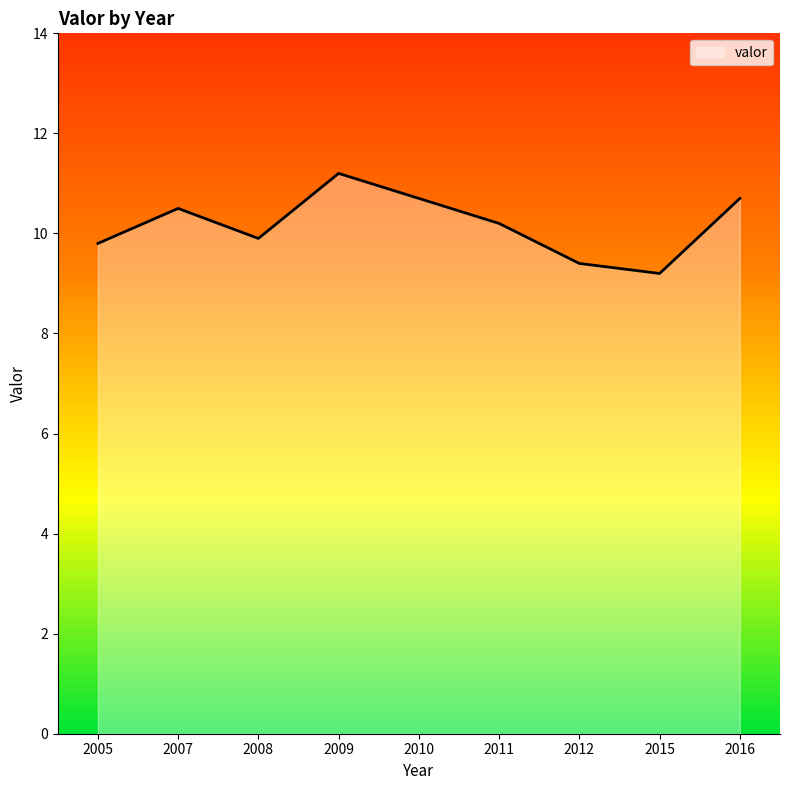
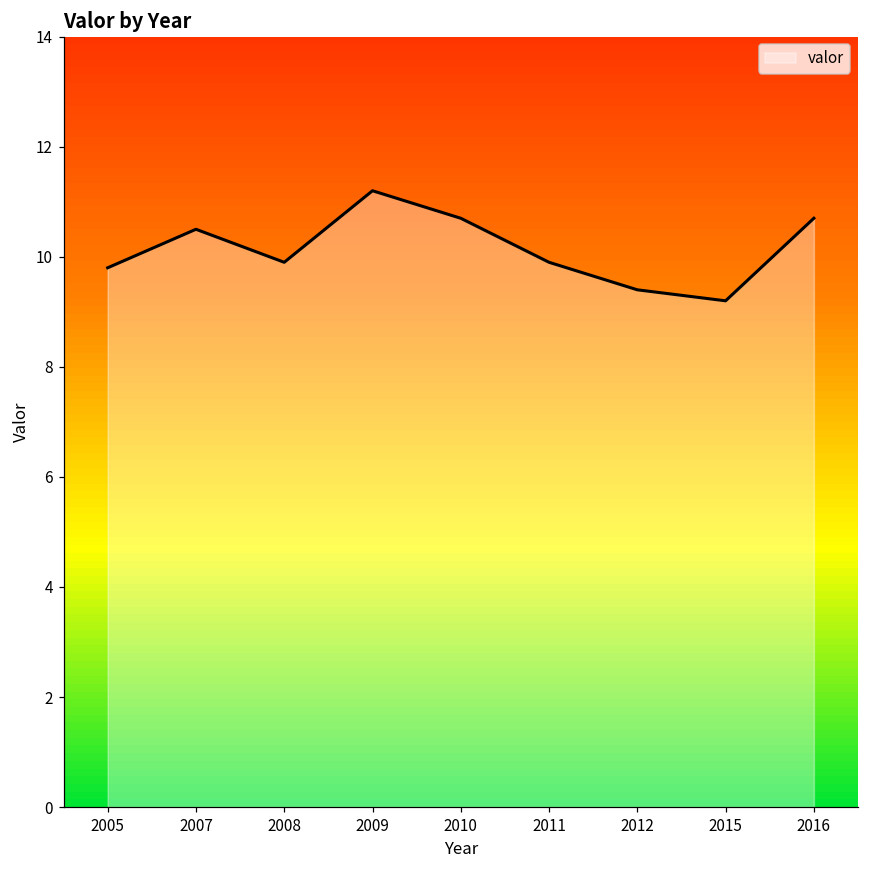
valor, 2011: 10.2 -> 9.9
